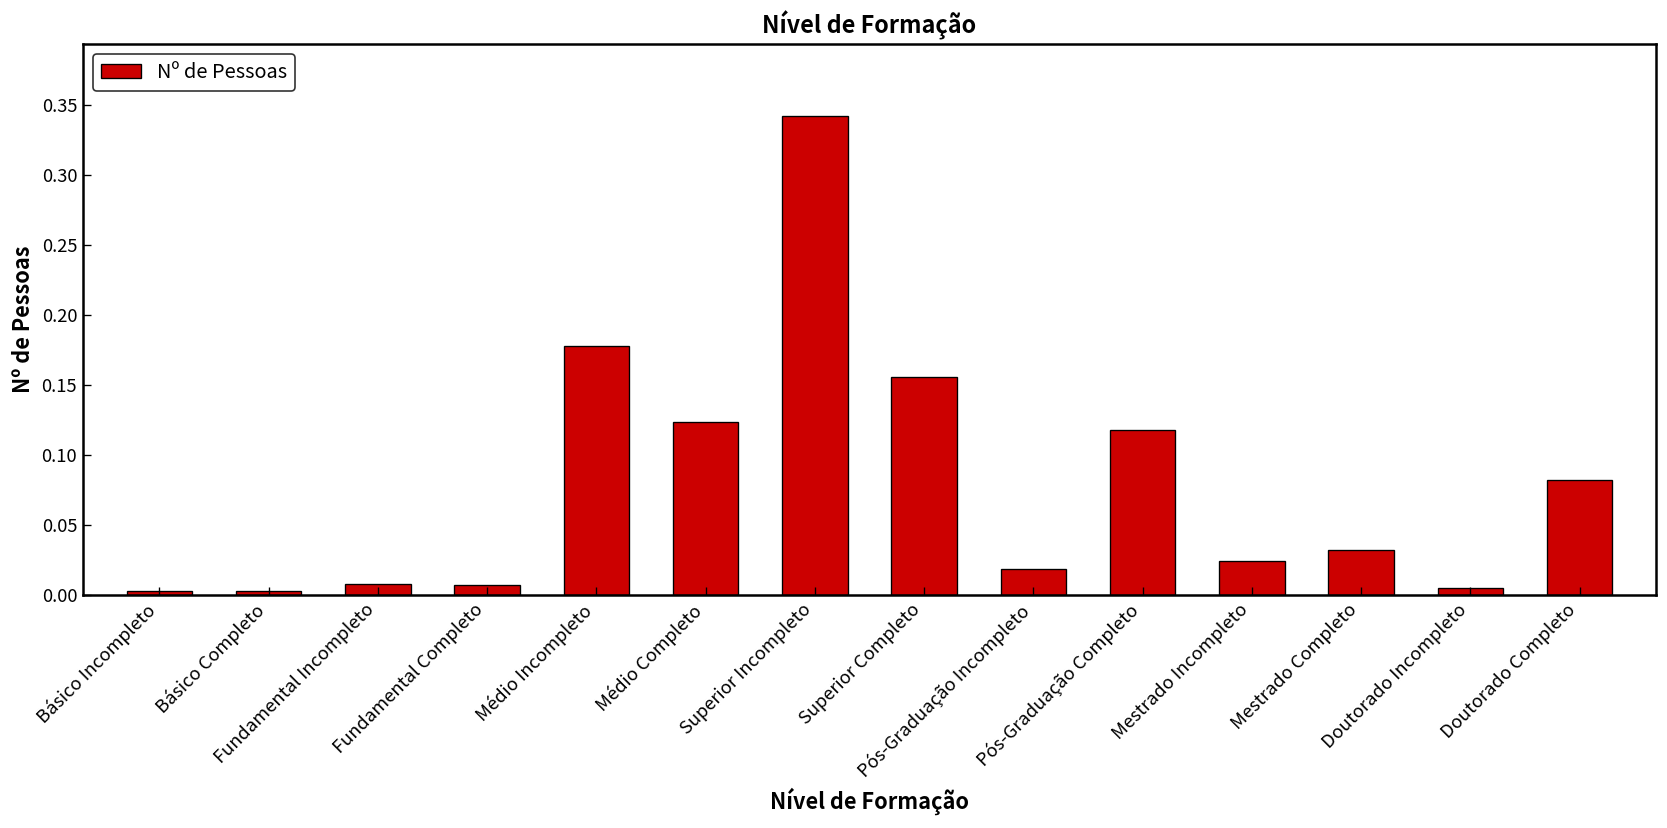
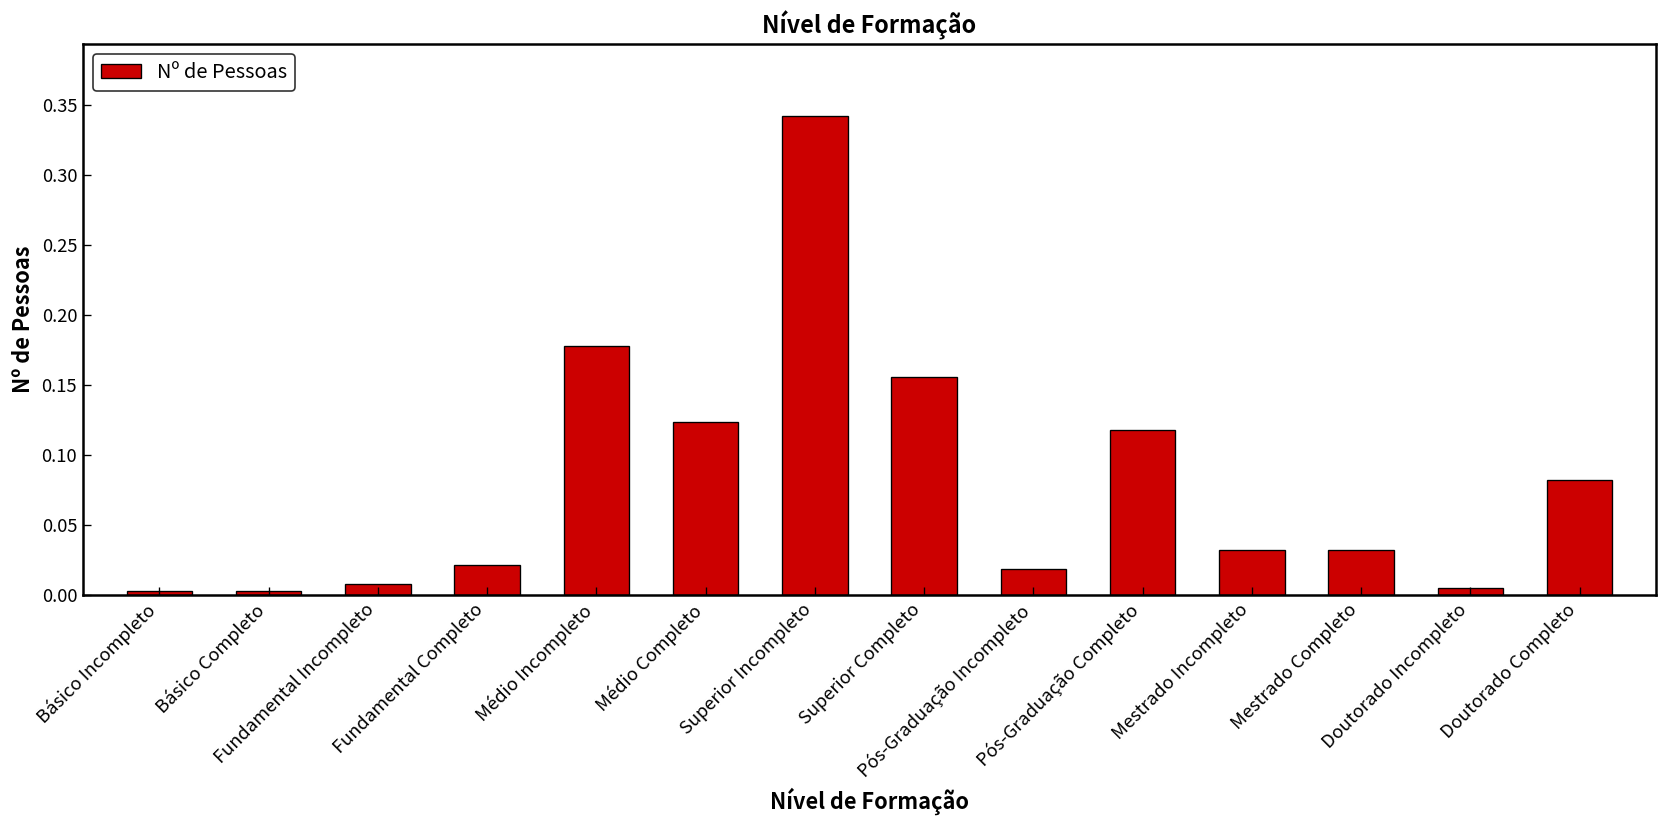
Fundamental Completo: 0.007 -> 0.021
Mestrado Incompleto: 0.024 -> 0.032
